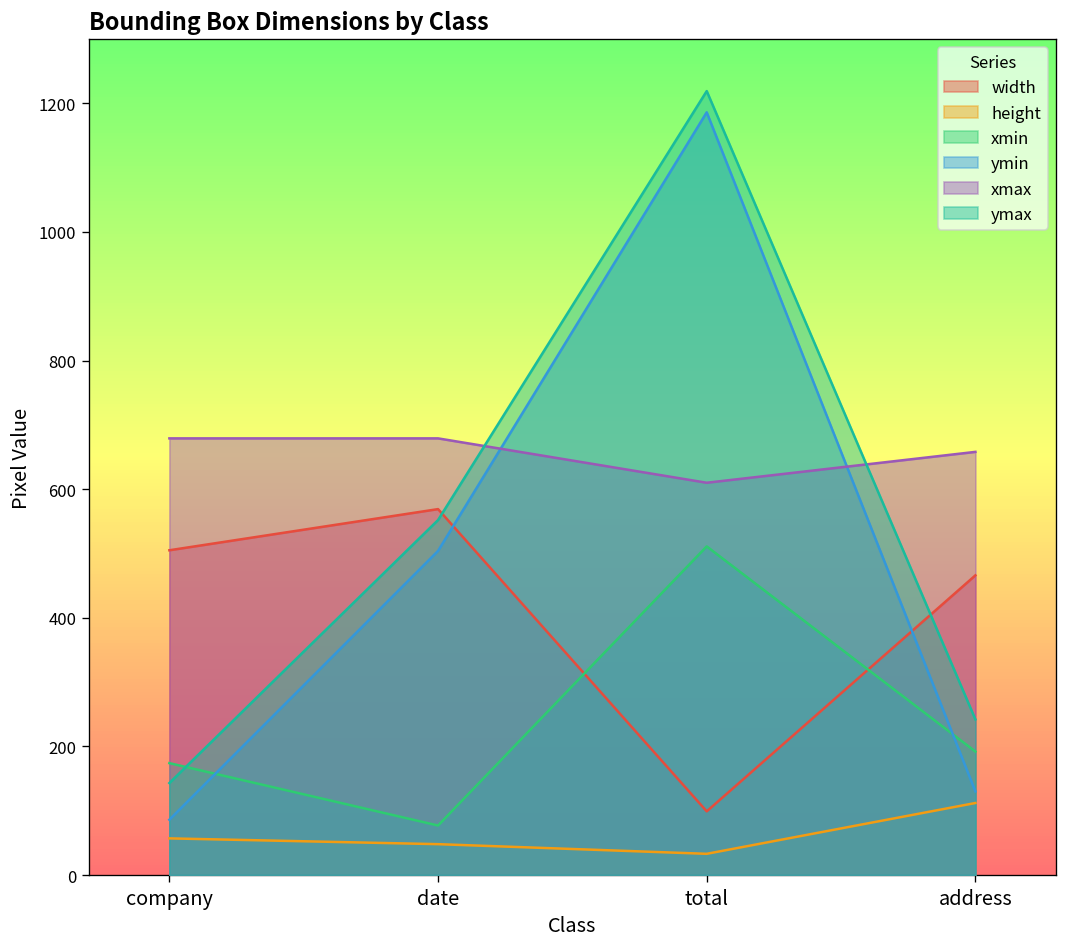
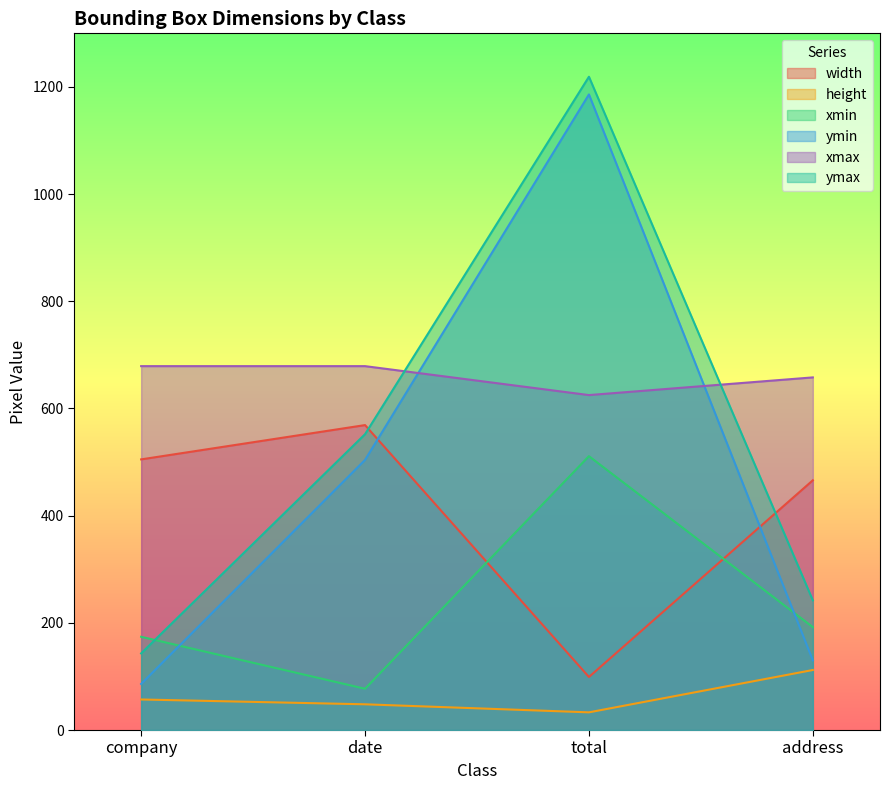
xmax, total: 610 -> 630
